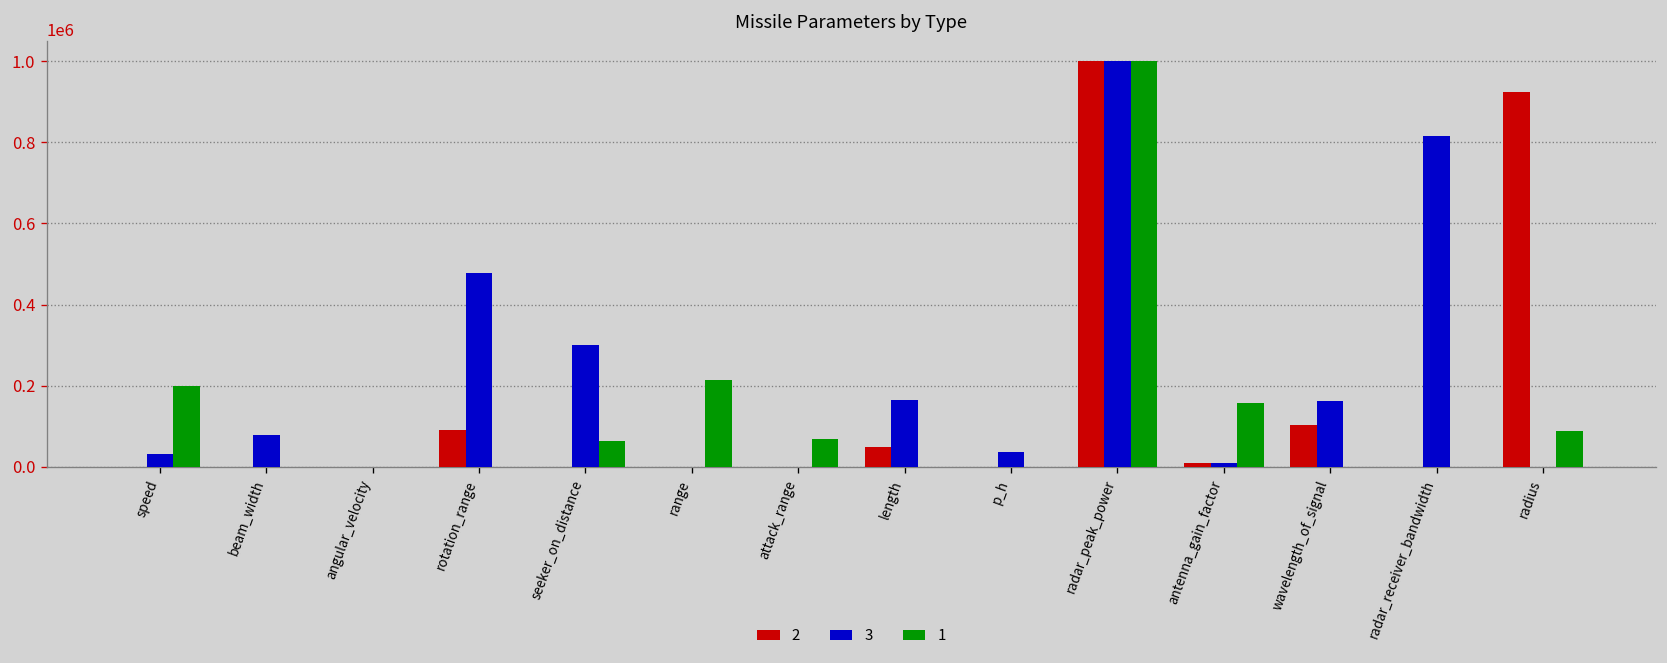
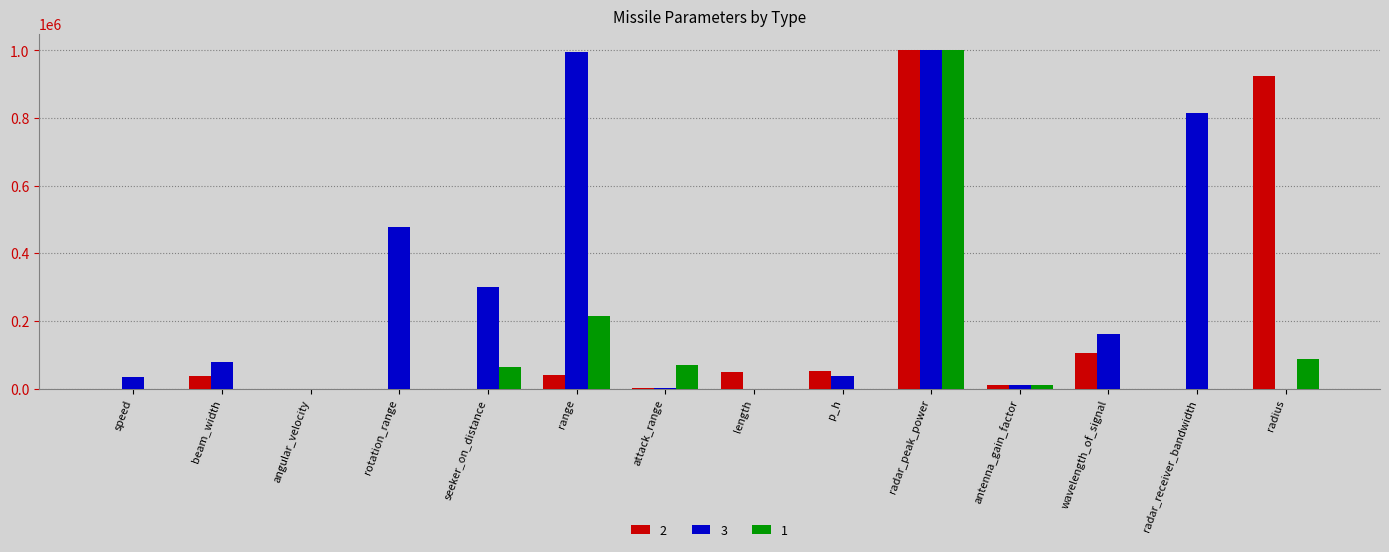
1, speed: 200000 -> 0
2, beam_width: 0 -> 40000
2, rotation_range: 90000 -> 0
2, range: 0 -> 40000
3, range: 0 -> 990000
3, length: 160000 -> 0
2, p_h: 0 -> 50000
1, antenna_gain_factor: 160000 -> 10000
